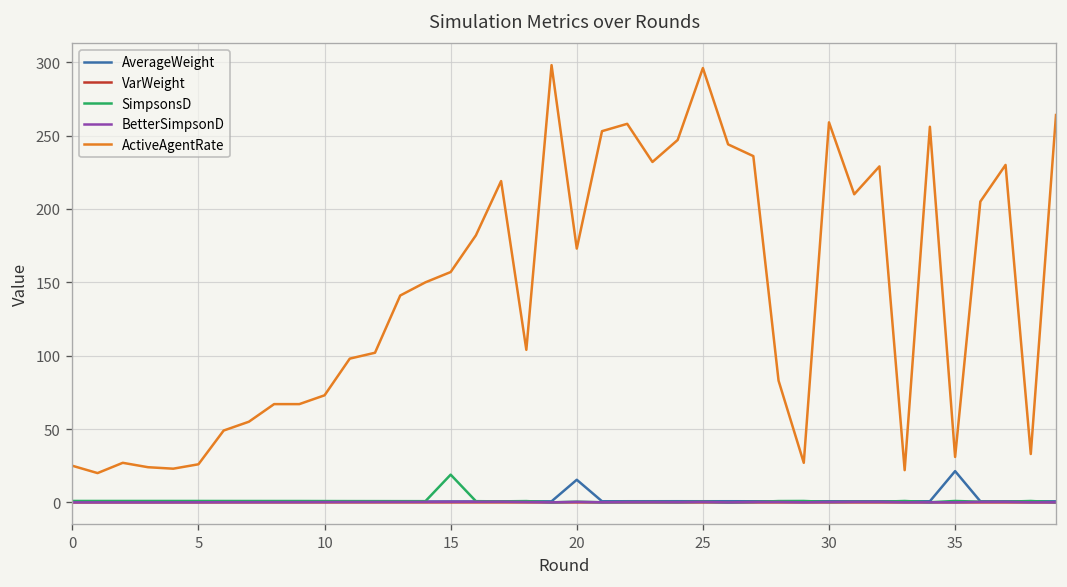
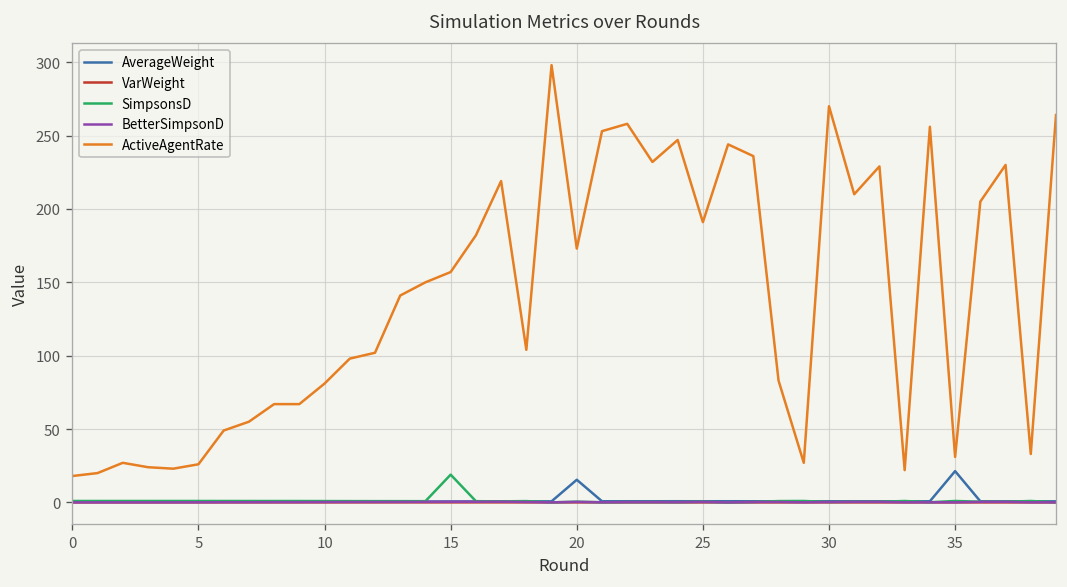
ActiveAgentRate, 0: 25 -> 18
ActiveAgentRate, 10: 73 -> 81
ActiveAgentRate, 25: 296 -> 191
ActiveAgentRate, 30: 259 -> 270
